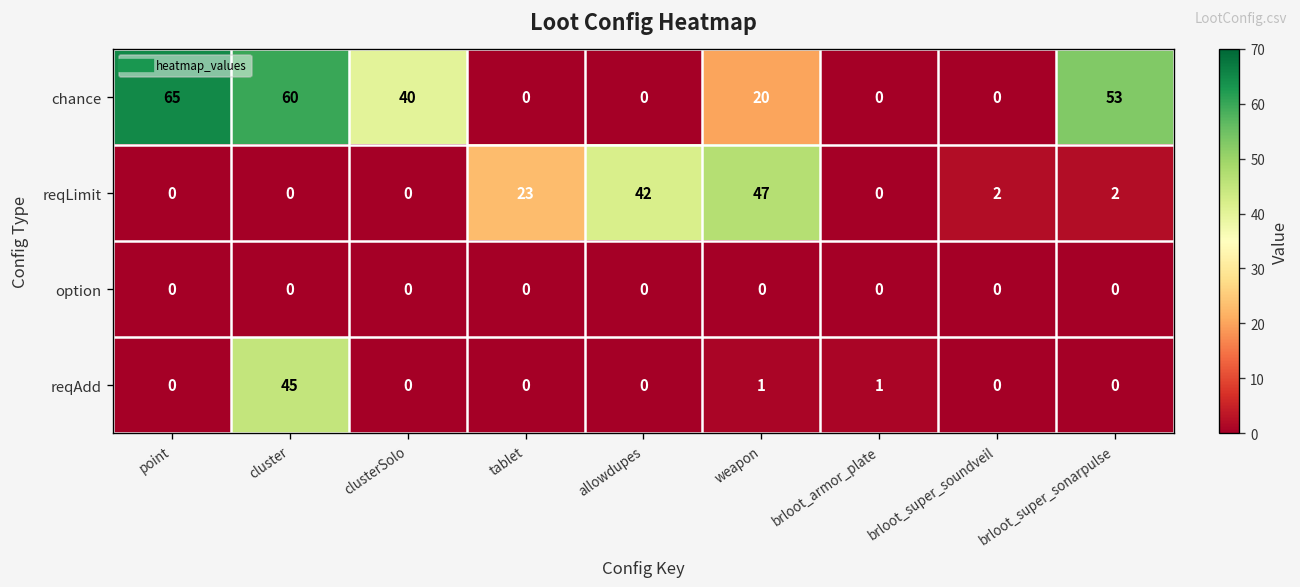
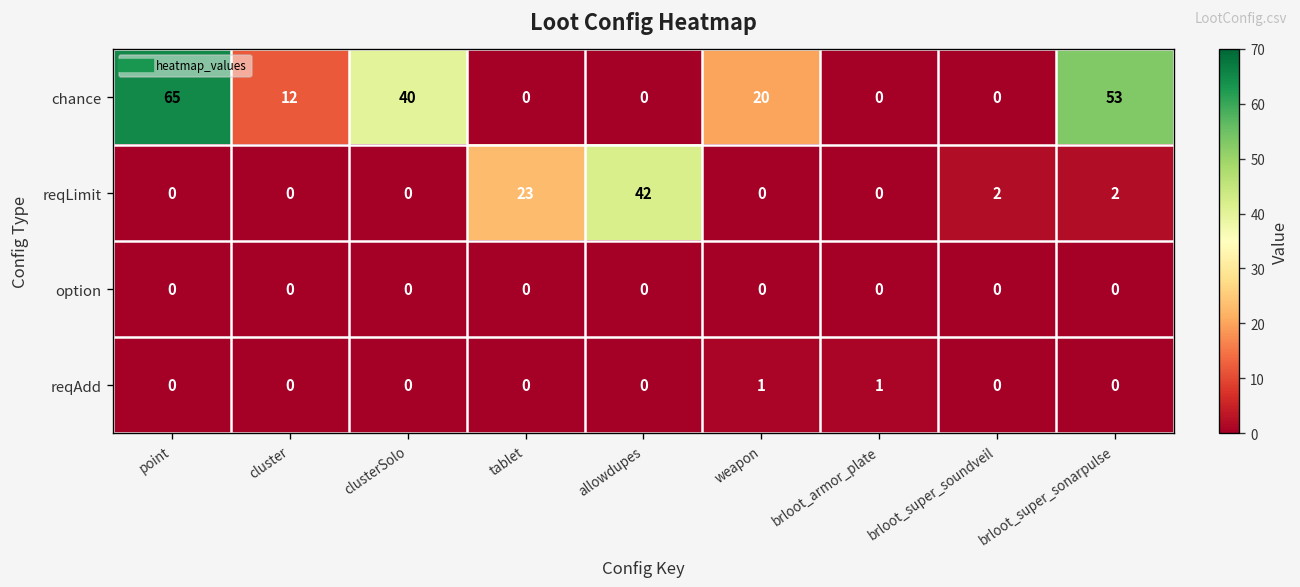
chance, cluster: 60 -> 12
reqLimit, weapon: 47 -> 0
reqAdd, cluster: 45 -> 0
